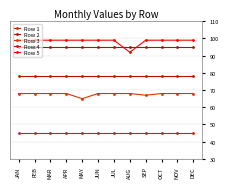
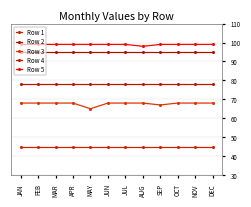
Row 5, AUG: 92 -> 98
